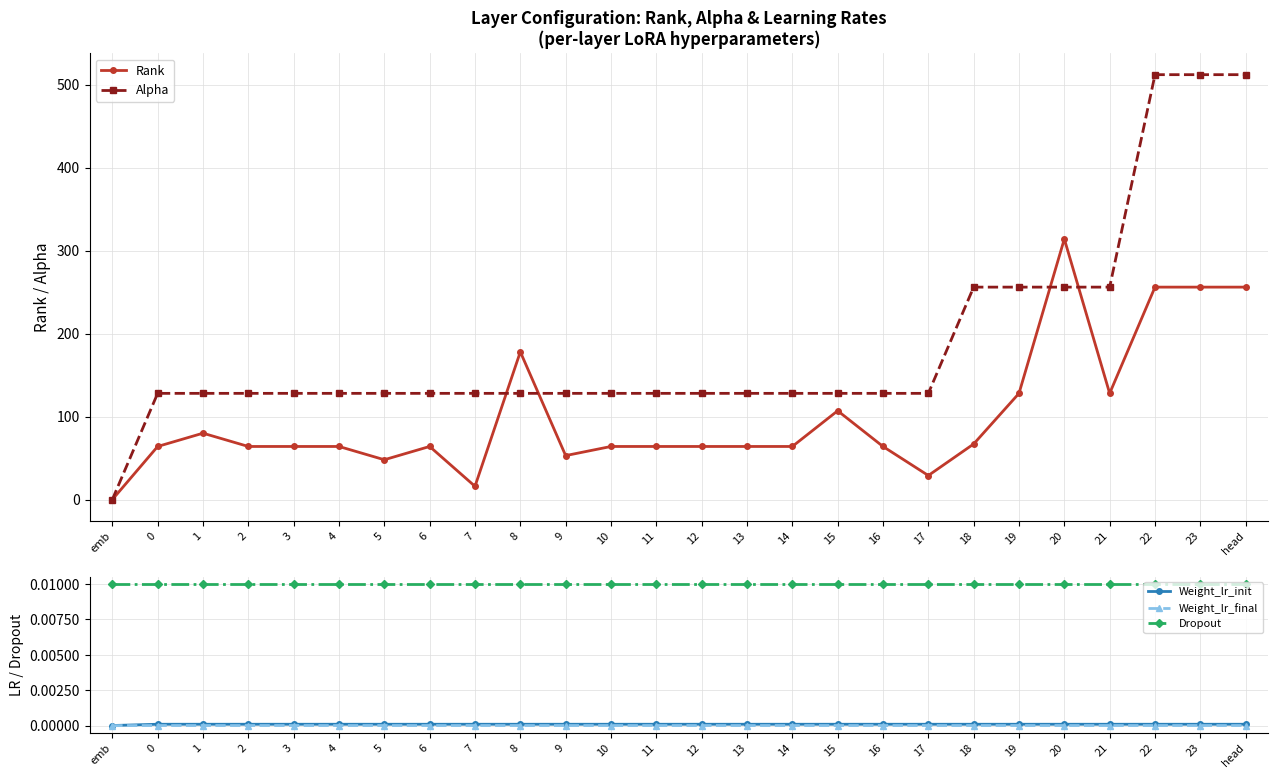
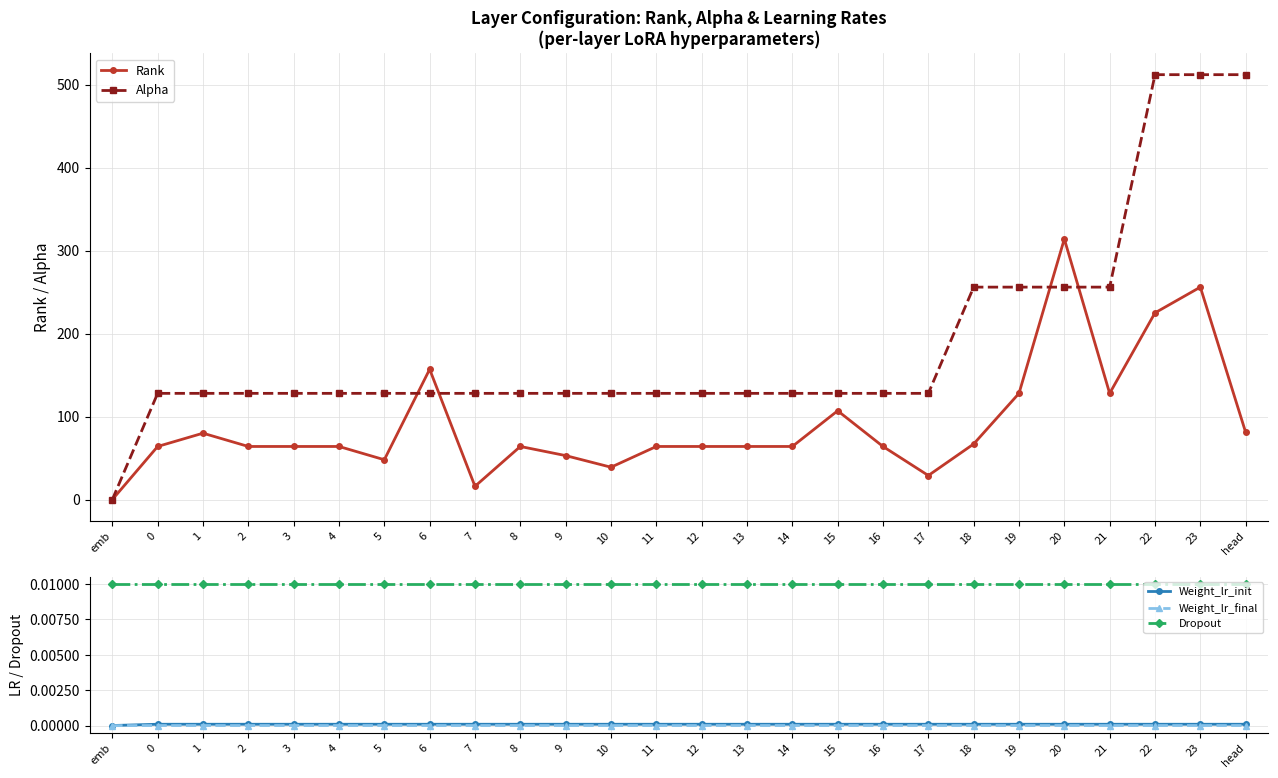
Layer Configuration: Rank, Alpha & Learning Rates (per-layer LoRA hyperparameters), Rank, 6: 60 -> 160
Layer Configuration: Rank, Alpha & Learning Rates (per-layer LoRA hyperparameters), Rank, 8: 180 -> 60
Layer Configuration: Rank, Alpha & Learning Rates (per-layer LoRA hyperparameters), Rank, 10: 60 -> 40
Layer Configuration: Rank, Alpha & Learning Rates (per-layer LoRA hyperparameters), Rank, 22: 260 -> 230
Layer Configuration: Rank, Alpha & Learning Rates (per-layer LoRA hyperparameters), Rank, head: 260 -> 80
